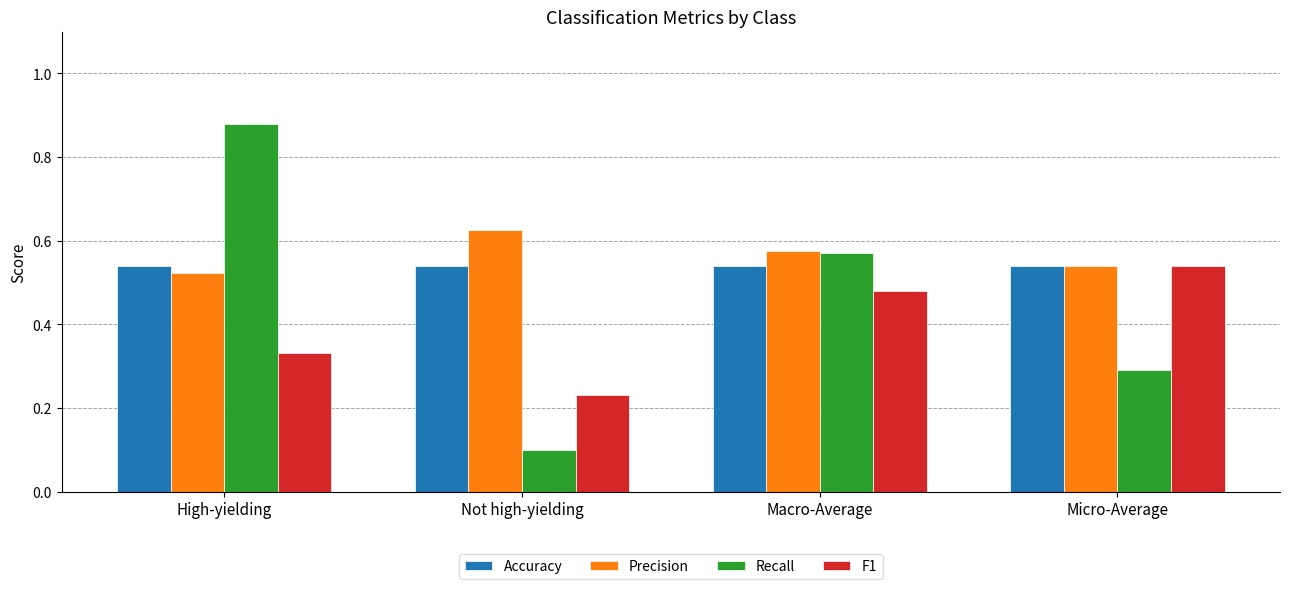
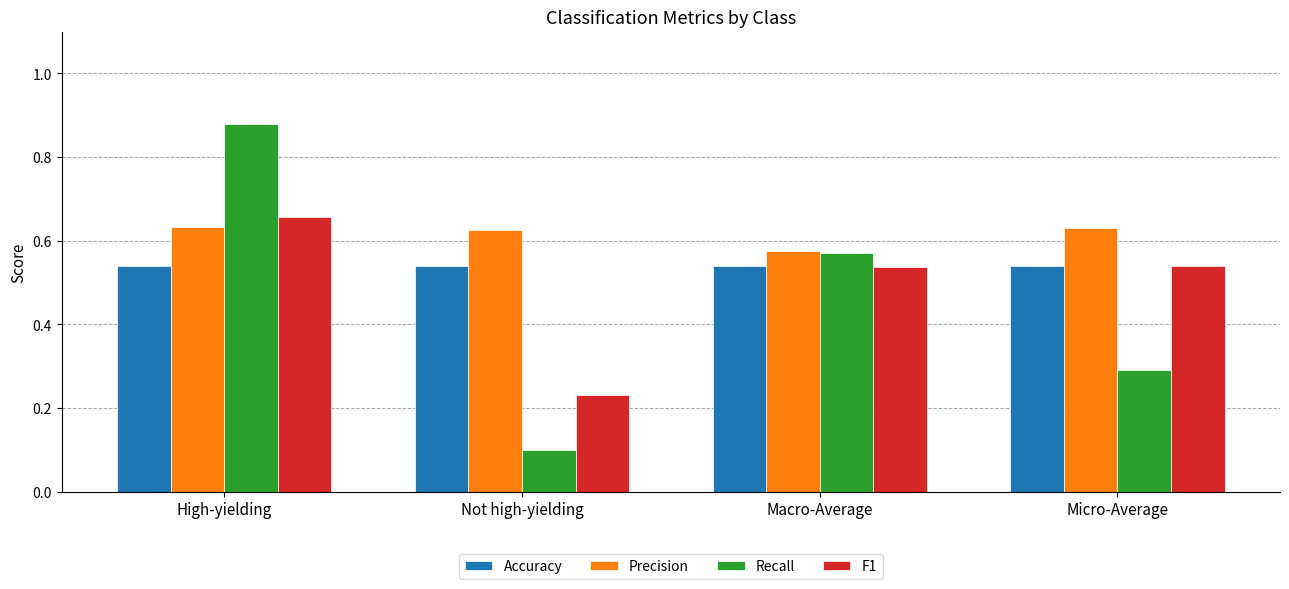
Precision, High-yielding: 0.52 -> 0.63
F1, High-yielding: 0.33 -> 0.66
F1, Macro-Average: 0.48 -> 0.54
Precision, Micro-Average: 0.54 -> 0.63
